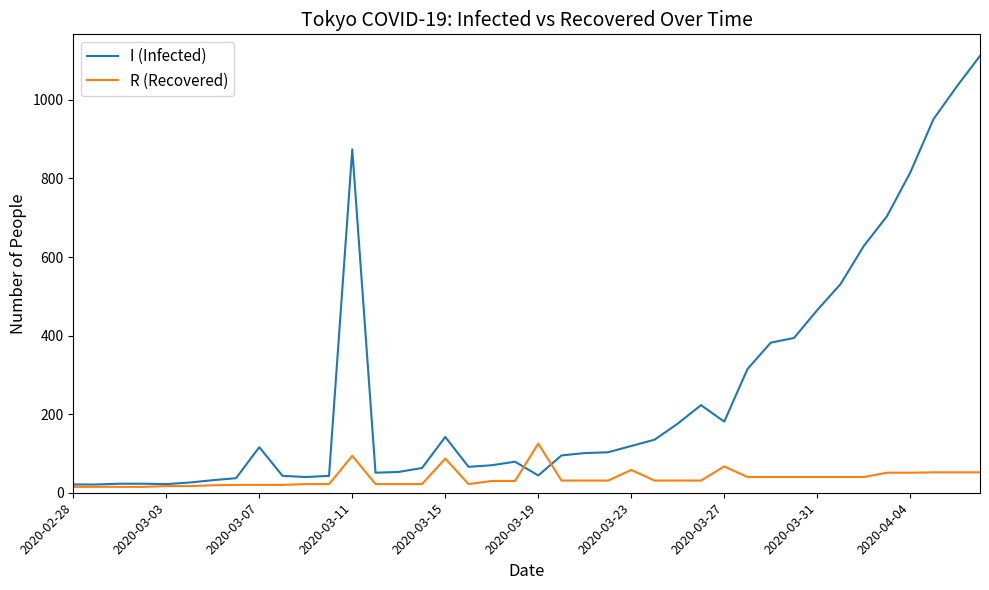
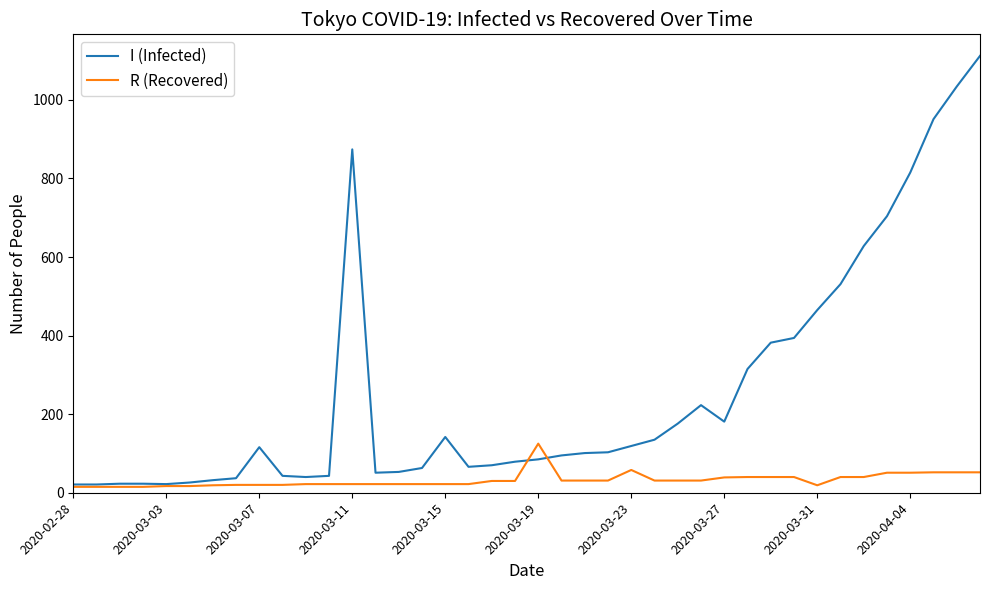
R (Recovered), 2020-03-11: 90 -> 20
R (Recovered), 2020-03-15: 90 -> 20
I (Infected), 2020-03-19: 40 -> 90
R (Recovered), 2020-03-27: 70 -> 40
R (Recovered), 2020-03-31: 40 -> 20
